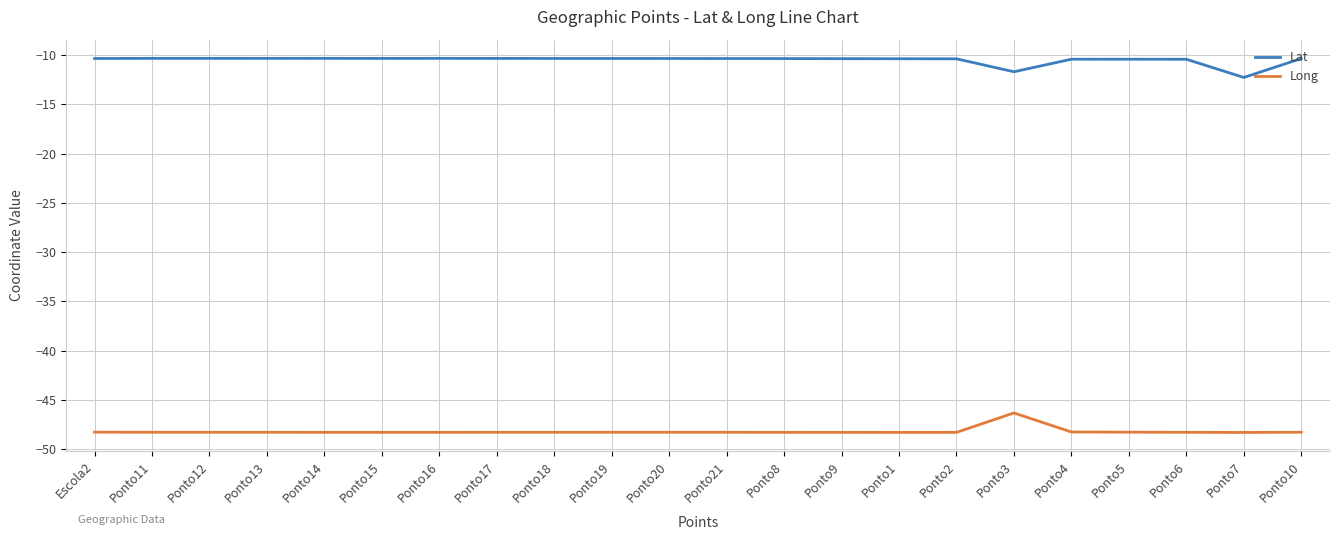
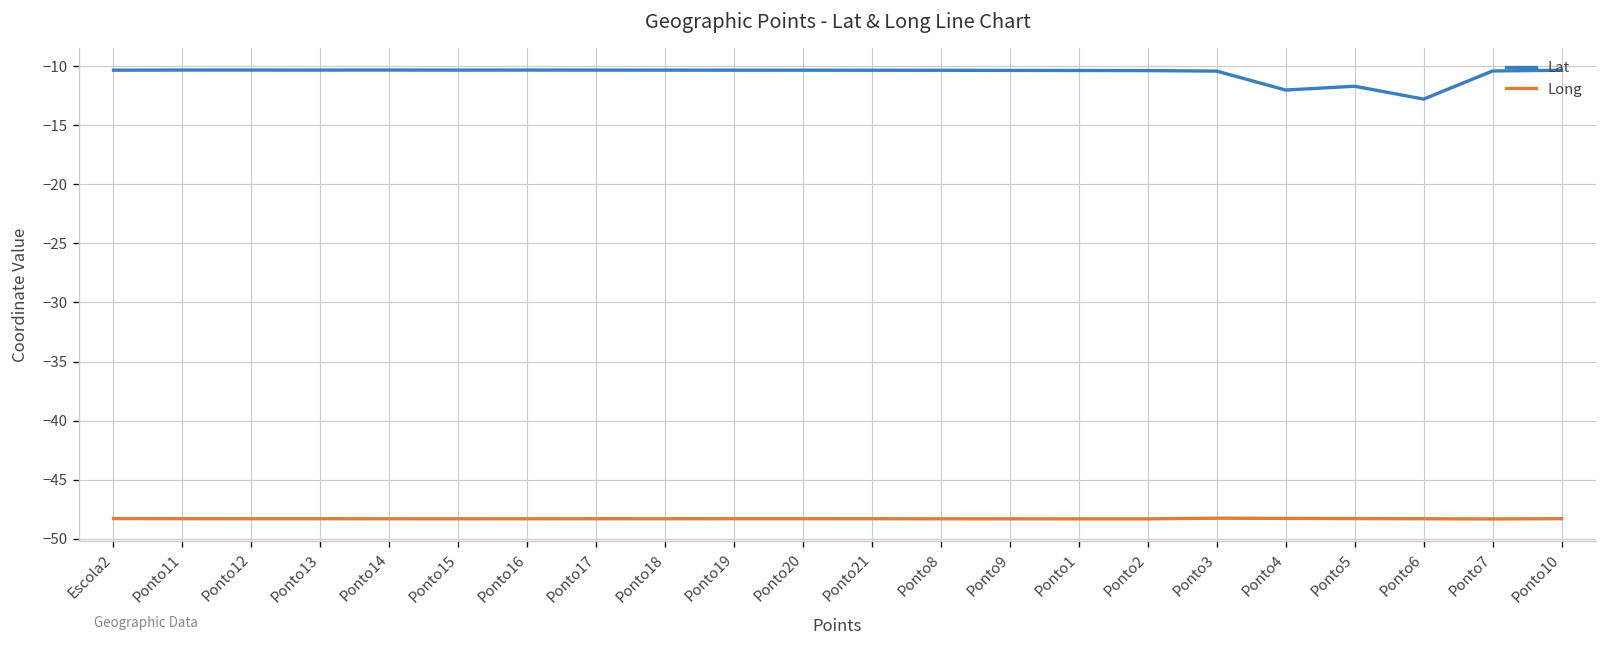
Lat, Ponto3: -12 -> -10
Long, Ponto3: -46 -> -48
Lat, Ponto4: -10 -> -12
Lat, Ponto5: -10 -> -12
Lat, Ponto6: -10 -> -13
Lat, Ponto7: -12 -> -10
